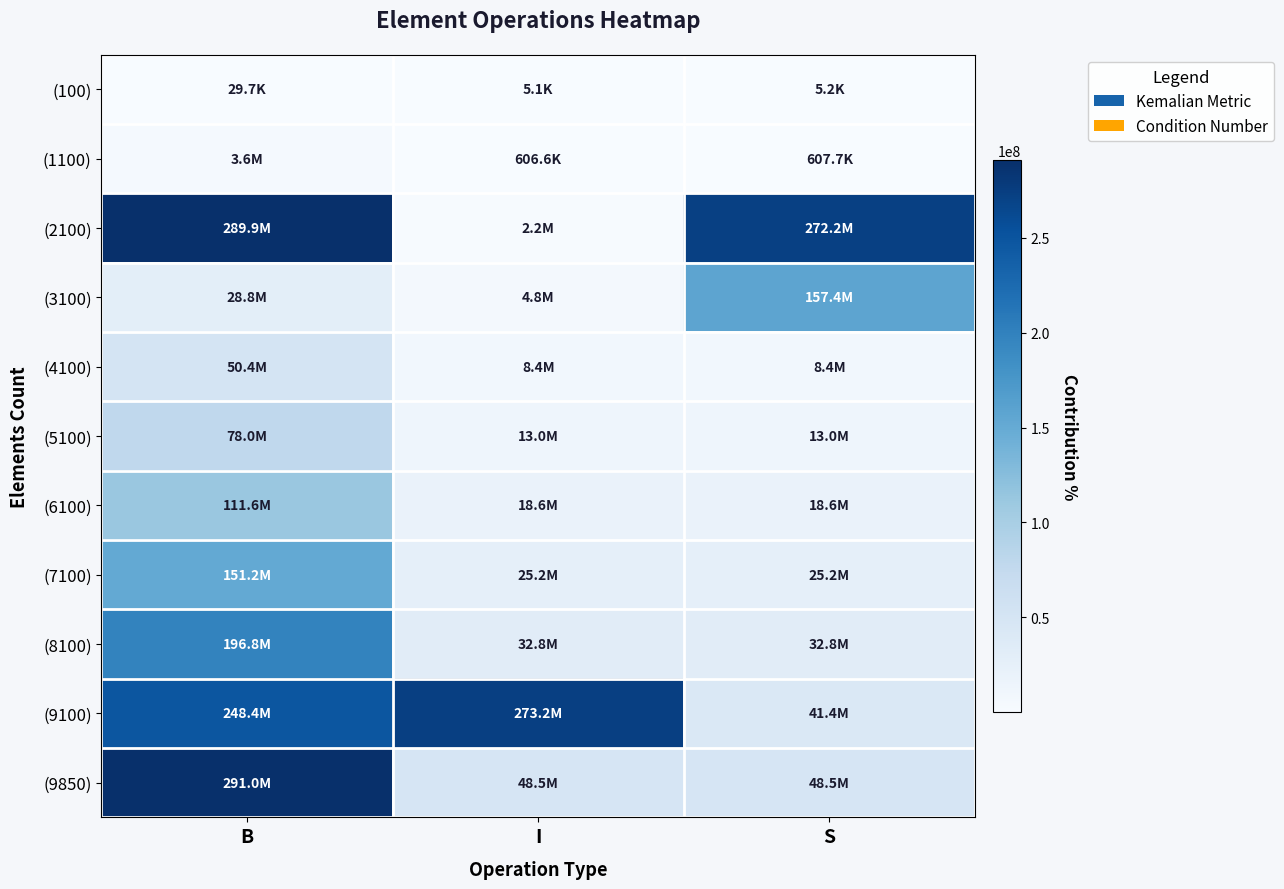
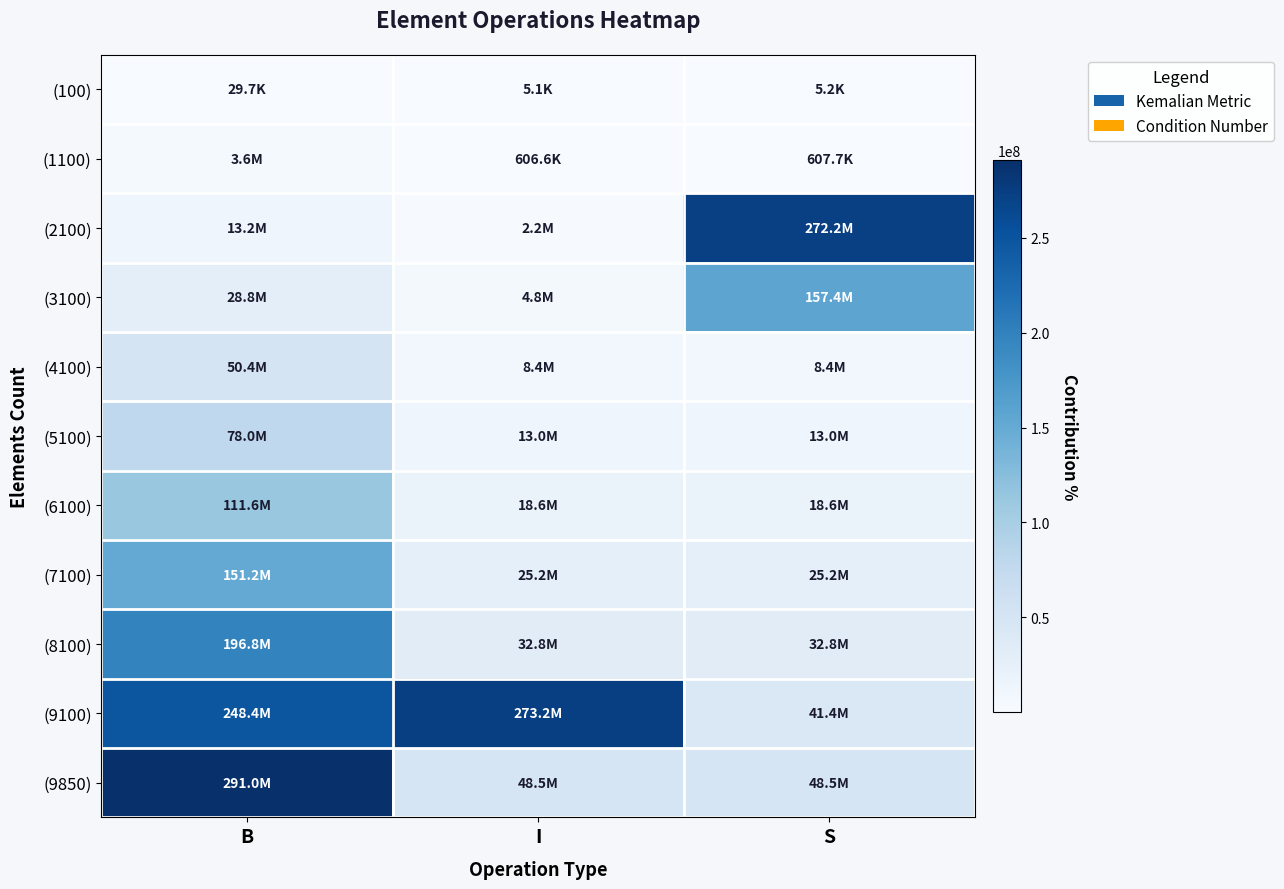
(2100), B: 289.9M -> 13.2M
